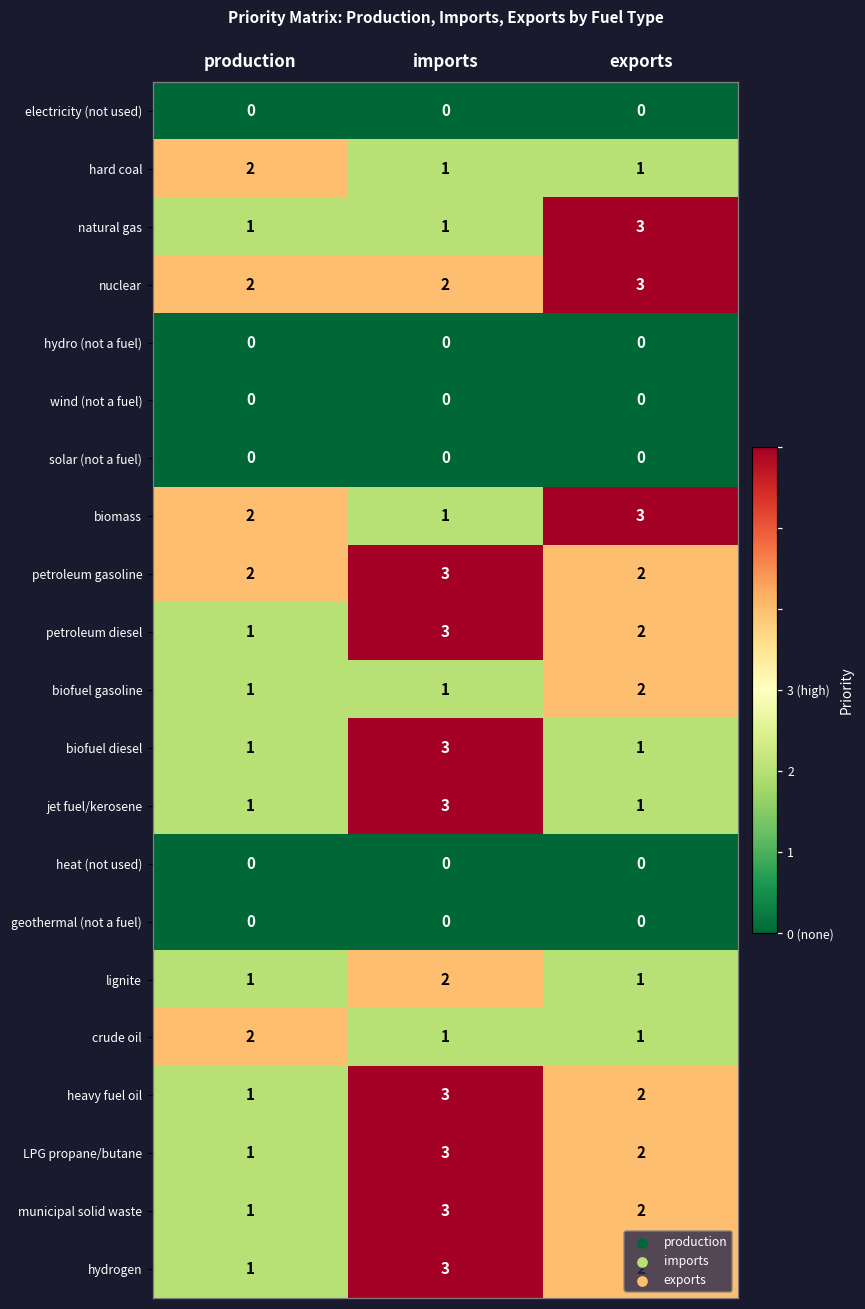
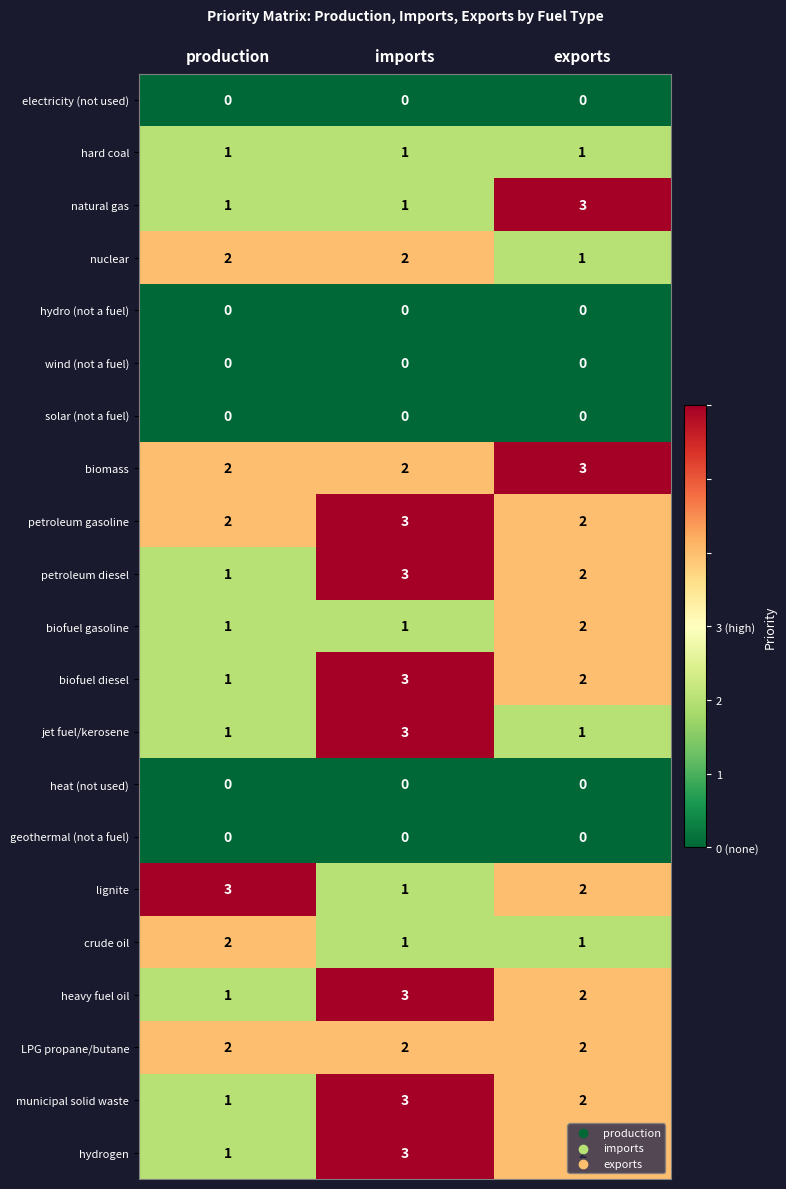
hard coal, production: 2 -> 1
nuclear, exports: 3 -> 1
biomass, imports: 1 -> 2
biofuel diesel, exports: 1 -> 2
lignite, production: 1 -> 3
lignite, imports: 2 -> 1
lignite, exports: 1 -> 2
LPG propane/butane, production: 1 -> 2
LPG propane/butane, imports: 3 -> 2
